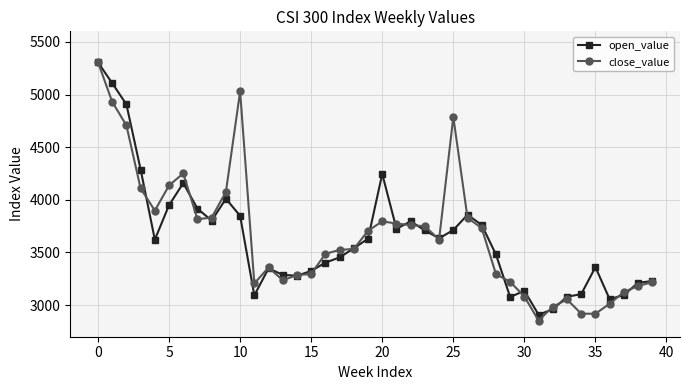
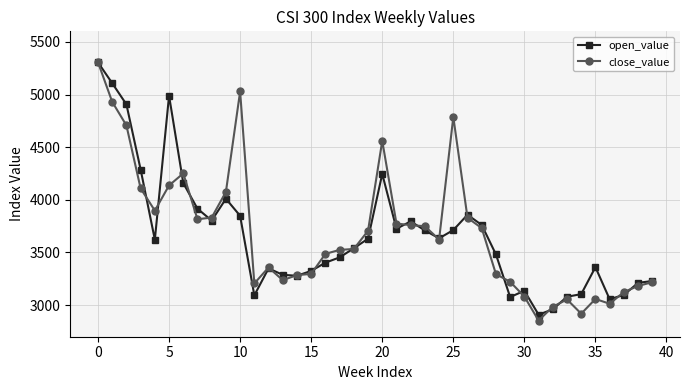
open_value, 5: 3950 -> 4990
close_value, 20: 3800 -> 4560
close_value, 35: 2920 -> 3060
